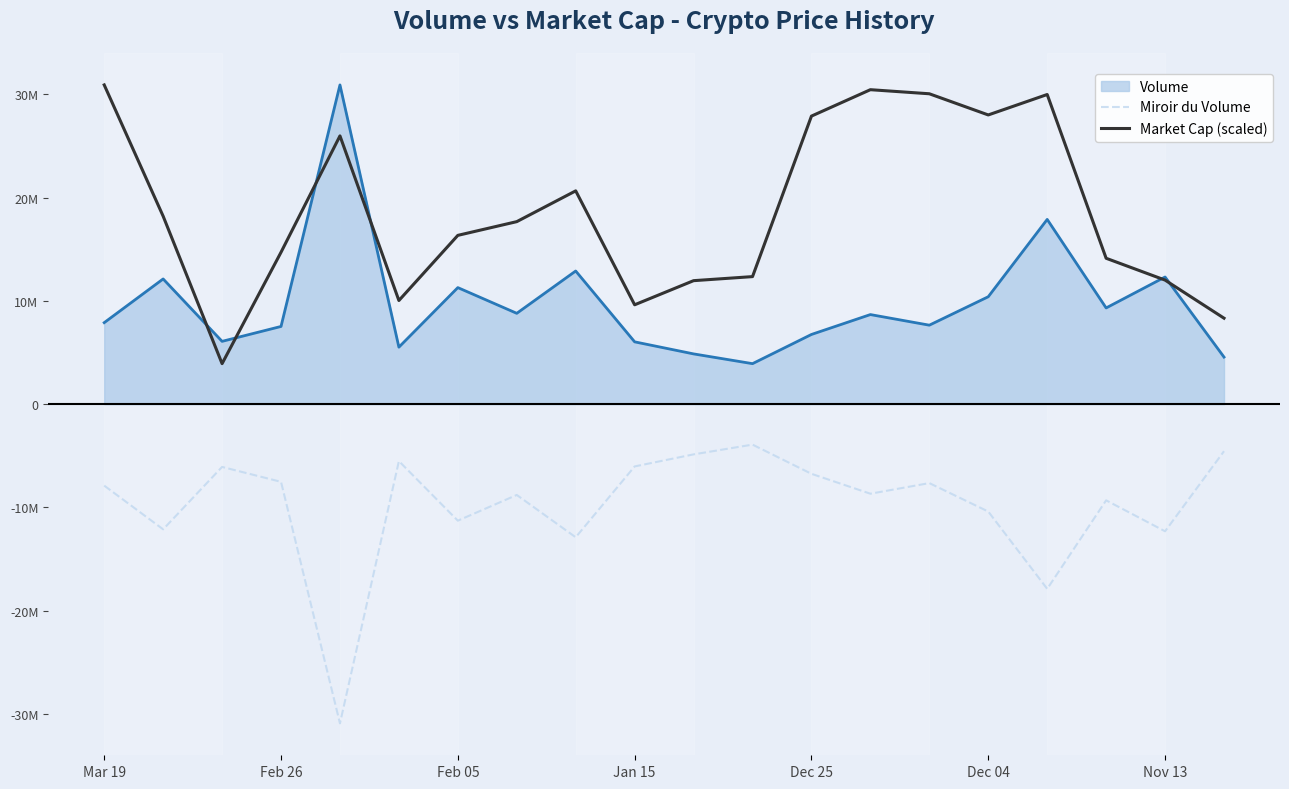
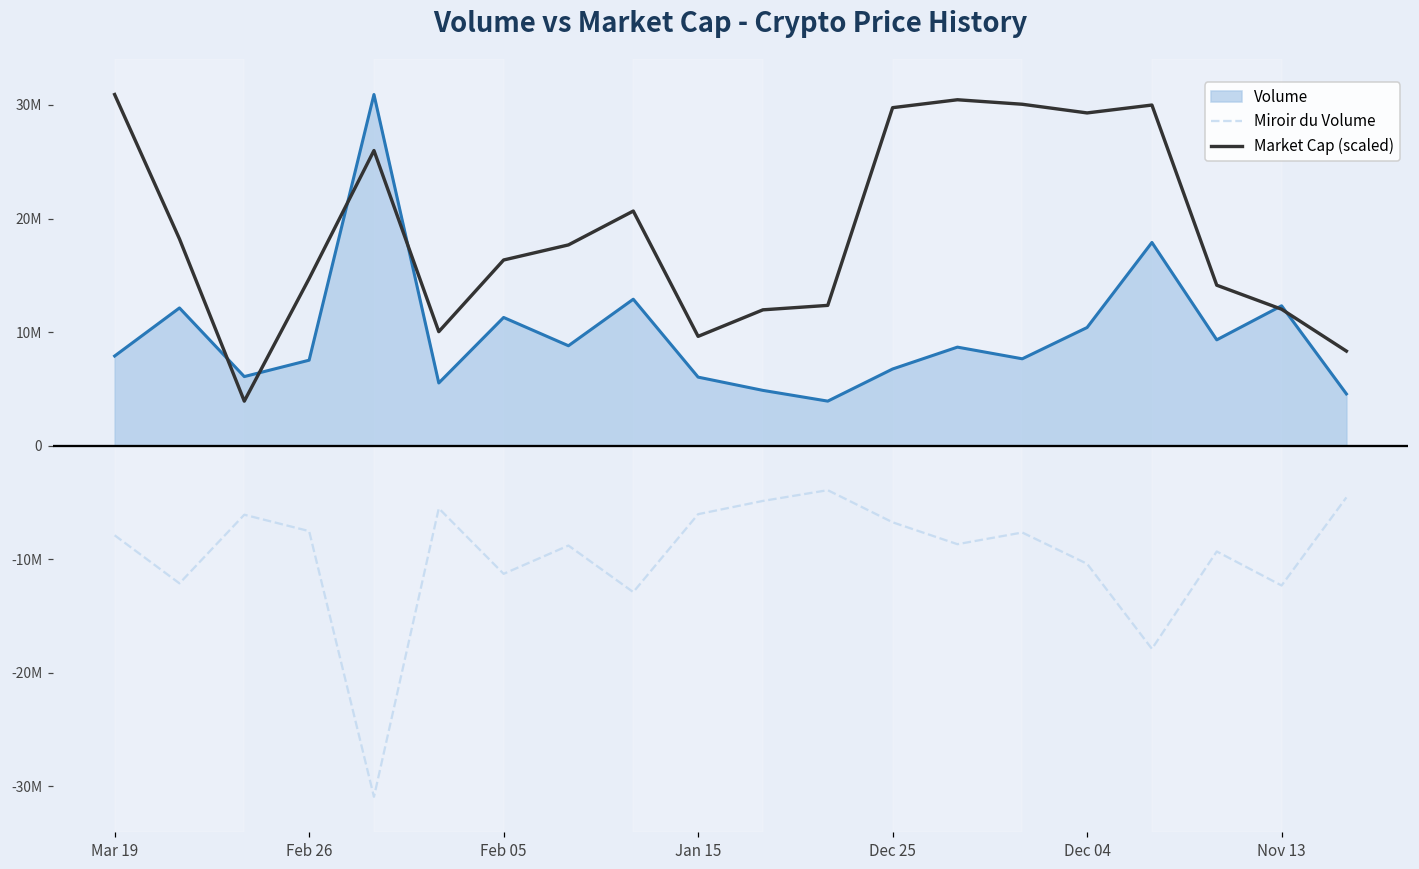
Market Cap (scaled), Dec 25: 27900000 -> 29800000
Market Cap (scaled), Dec 04: 28000000 -> 29300000
